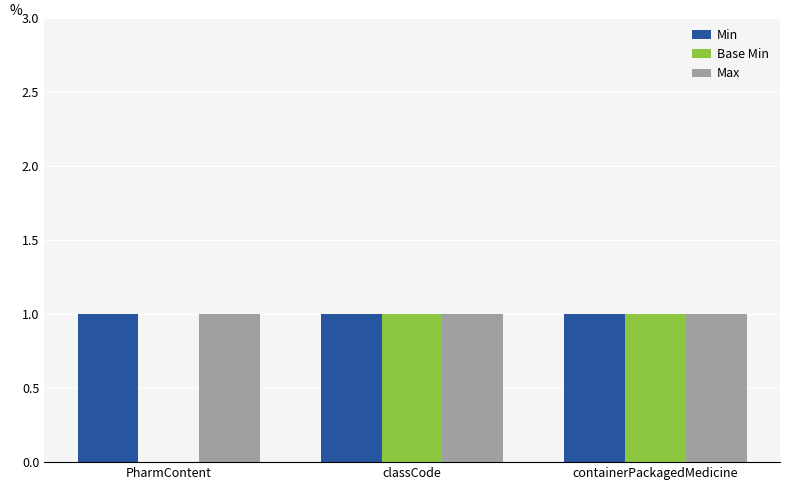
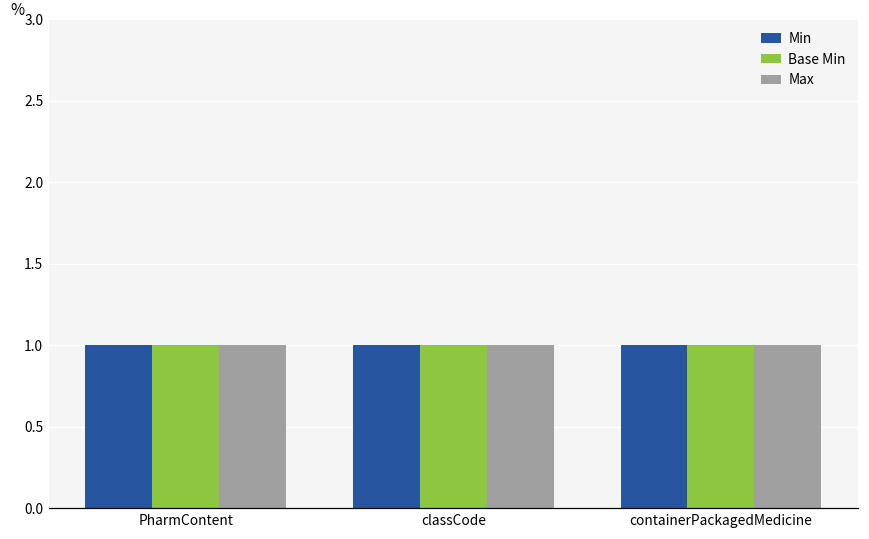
Base Min, PharmContent: 0 -> 1
